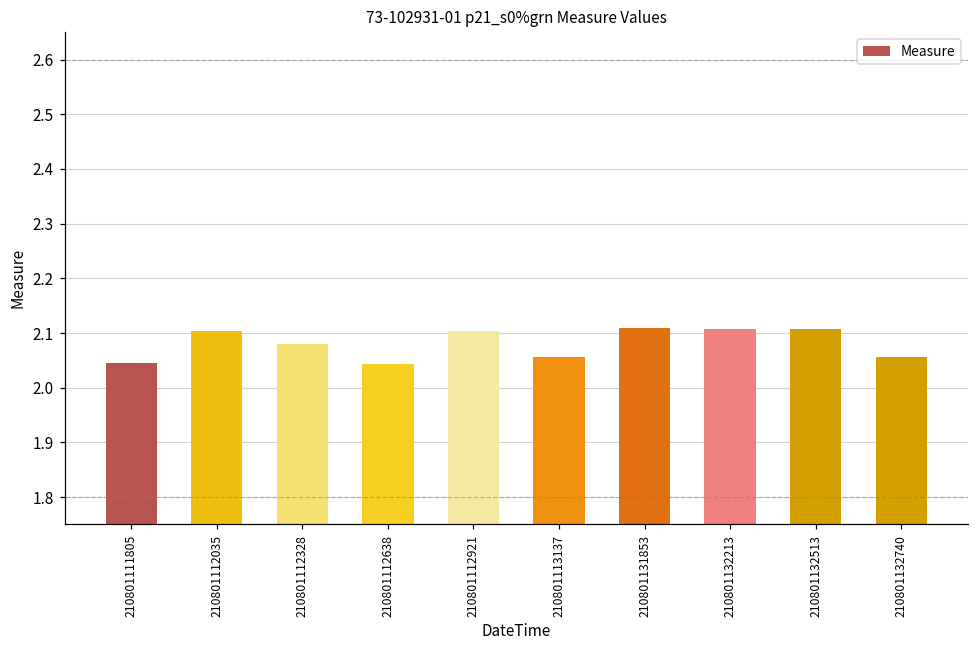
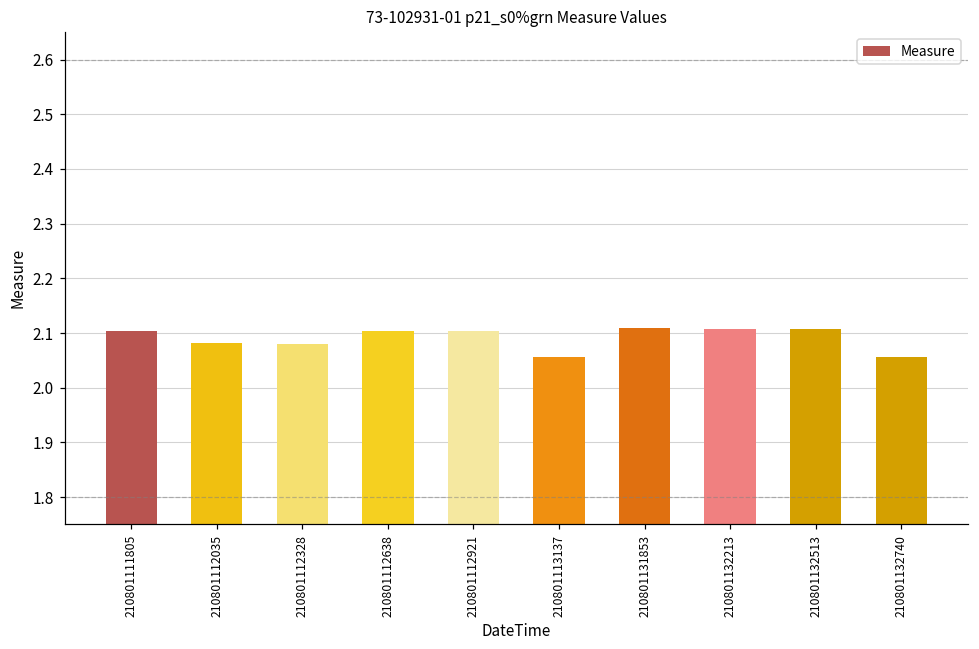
210801111805: 2.05 -> 2.10
210801112035: 2.10 -> 2.08
210801112638: 2.04 -> 2.10
